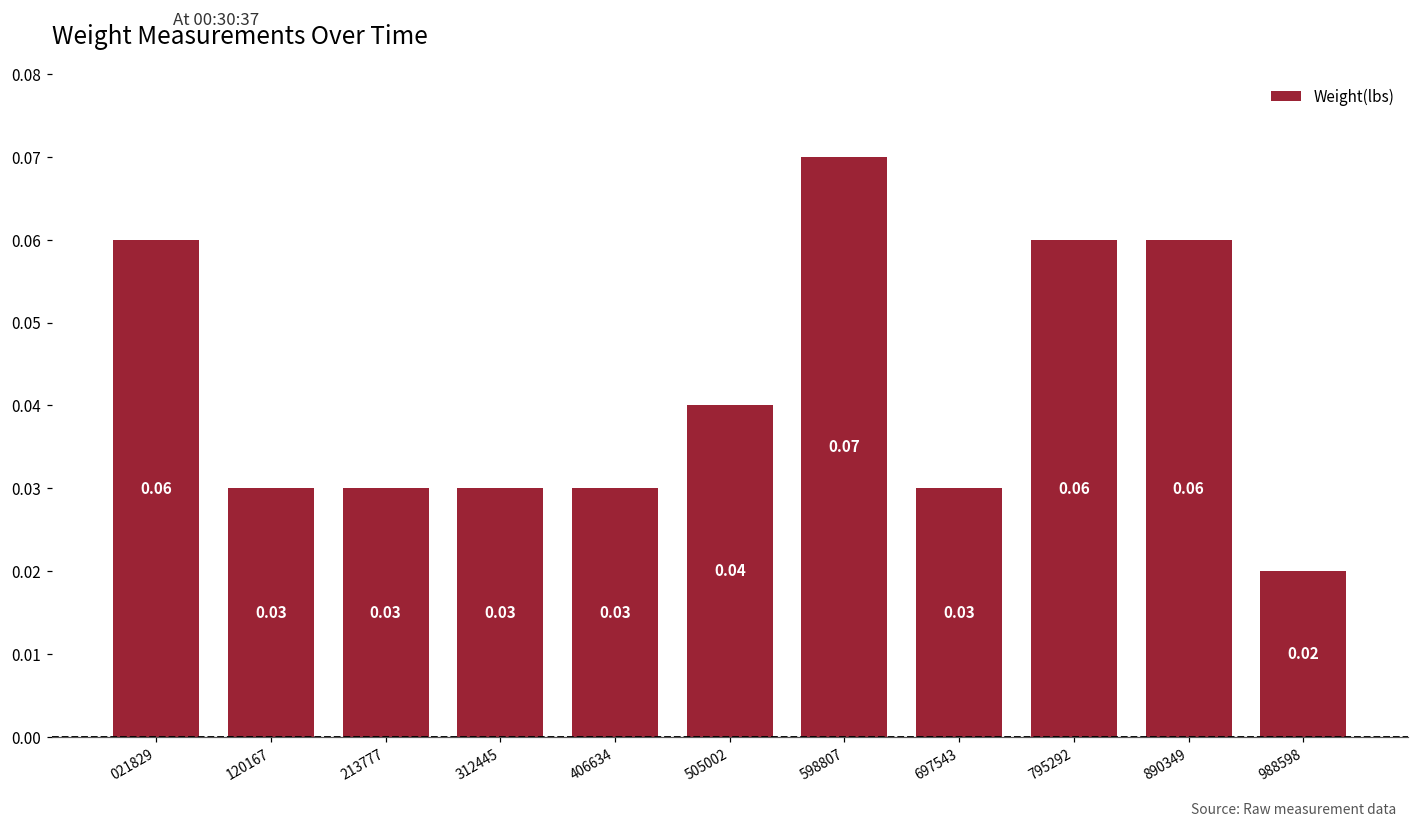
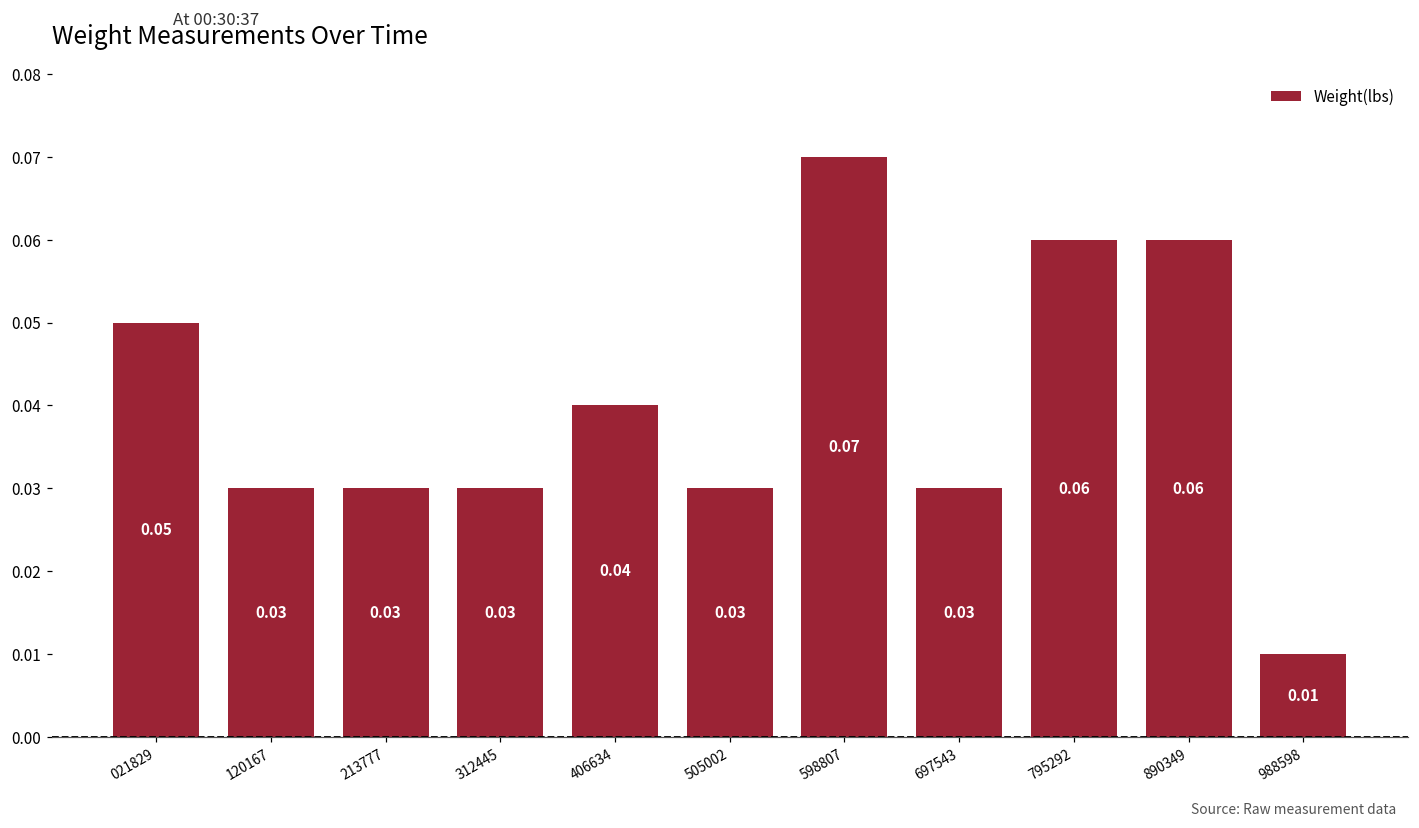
021829: 0.06 -> 0.05
406634: 0.03 -> 0.04
505002: 0.04 -> 0.03
988598: 0.02 -> 0.01
